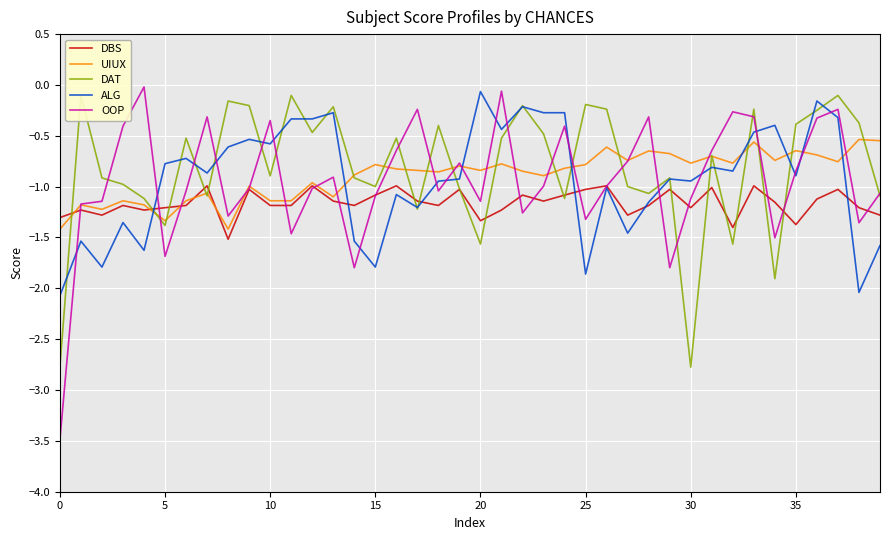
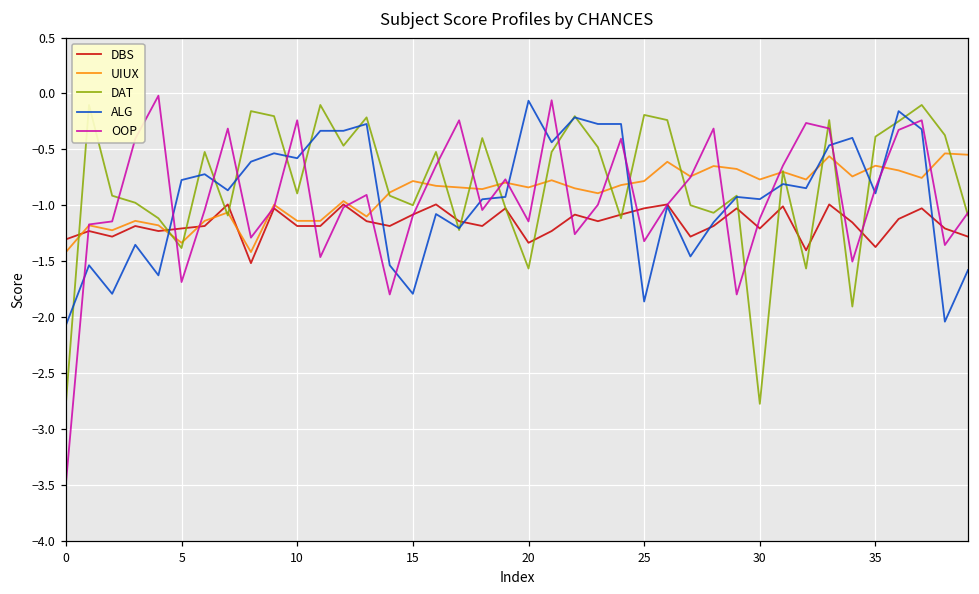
OOP, 10: -0.35 -> -0.24
